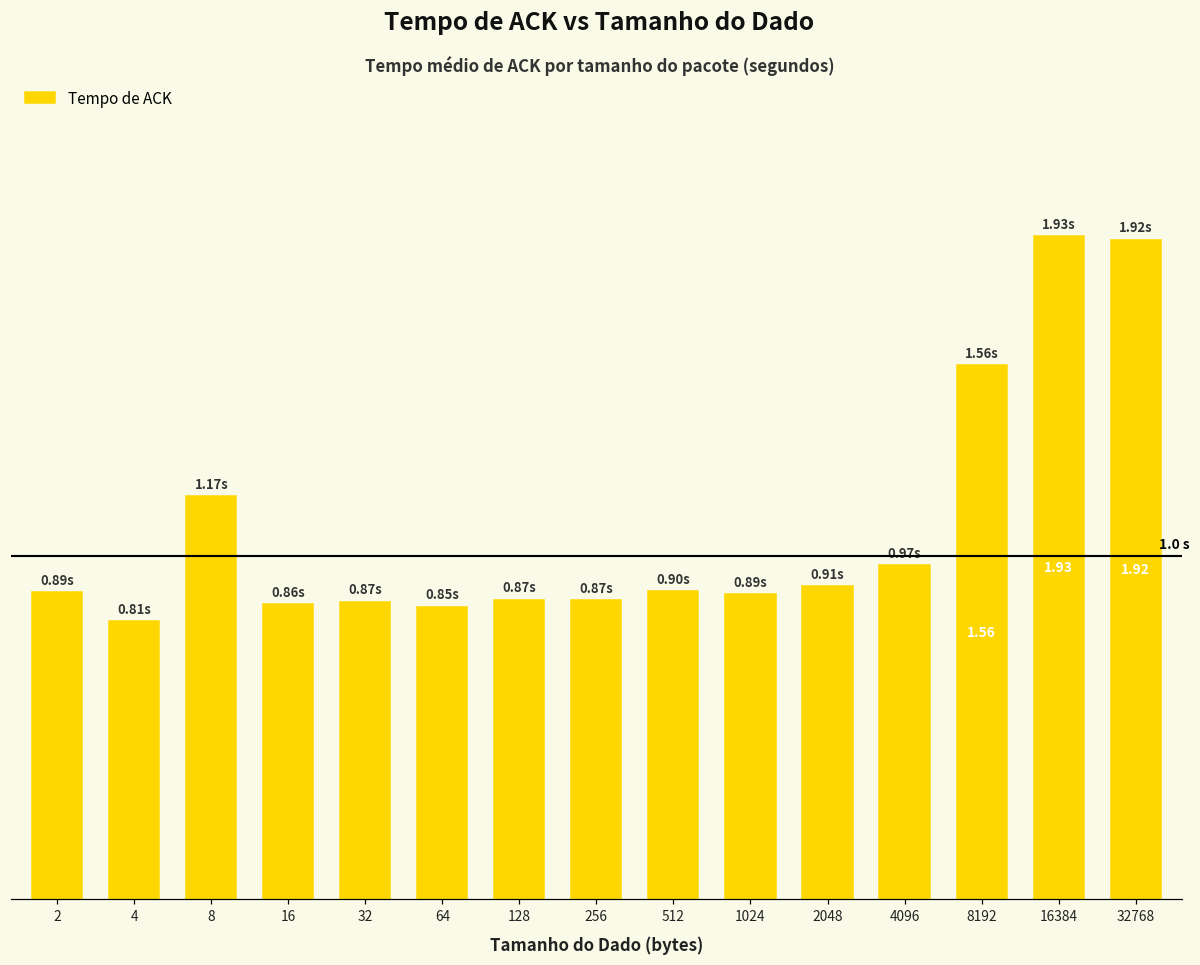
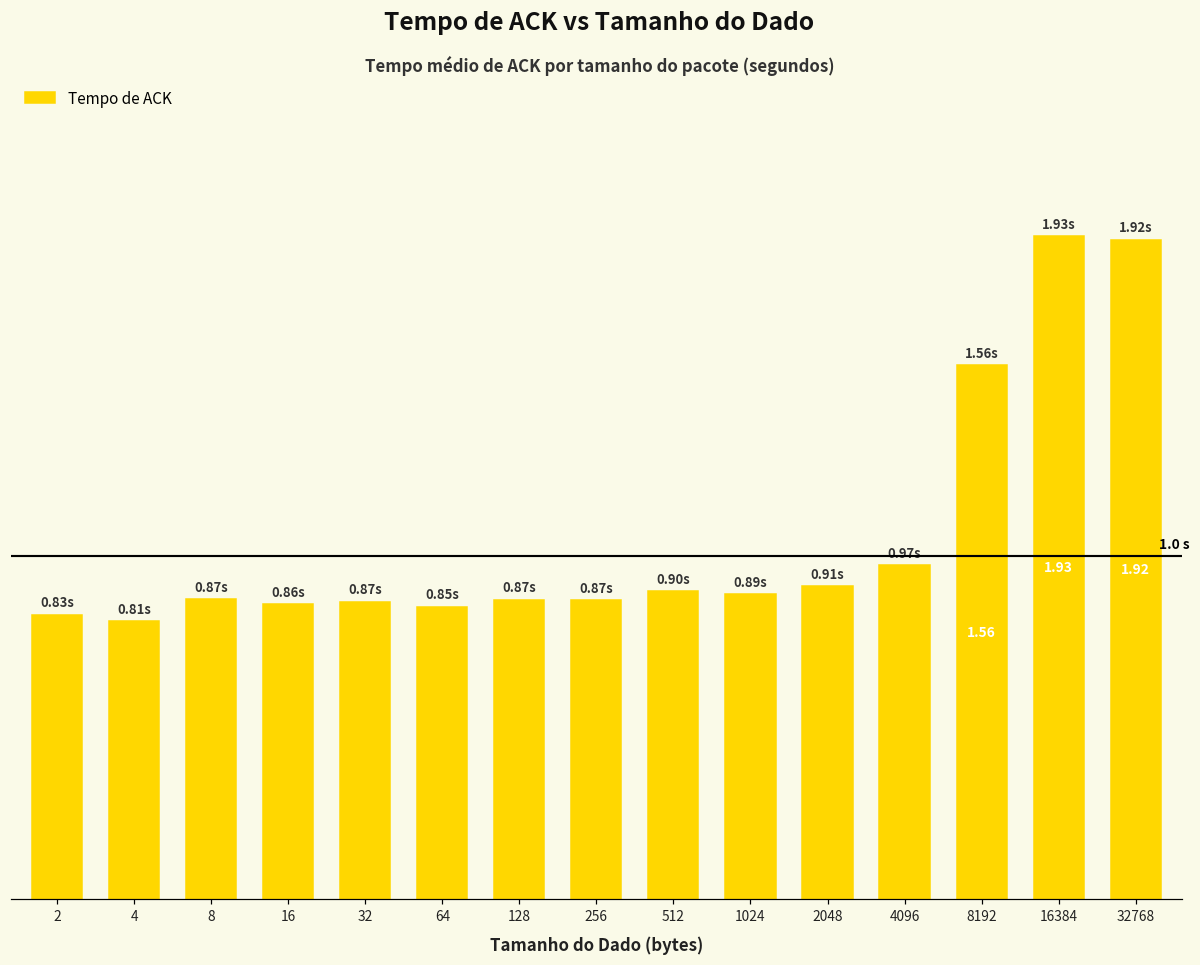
2: 0.89s -> 0.83s
8: 1.17s -> 0.87s
